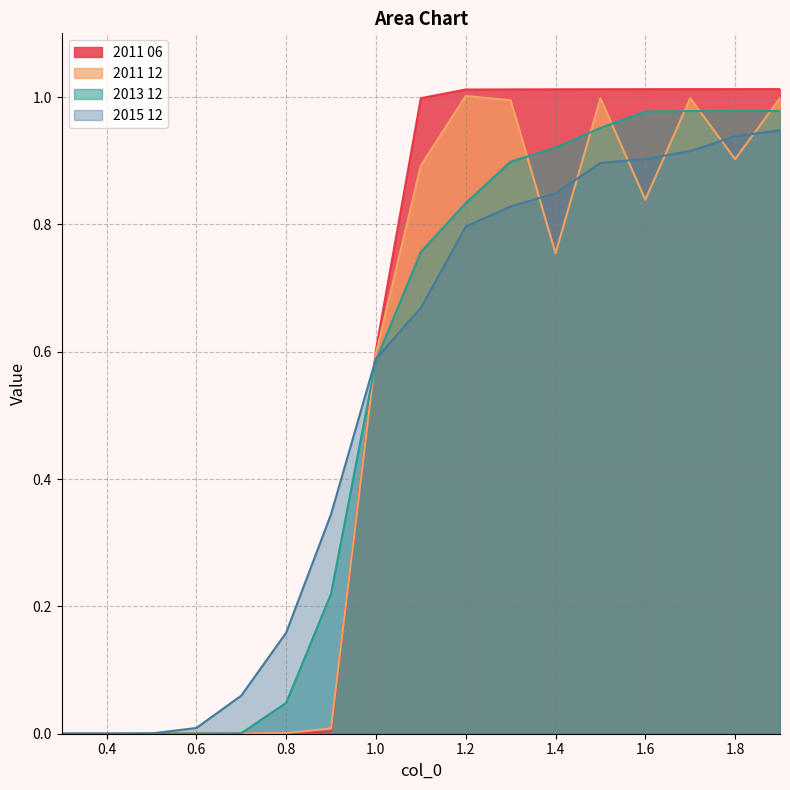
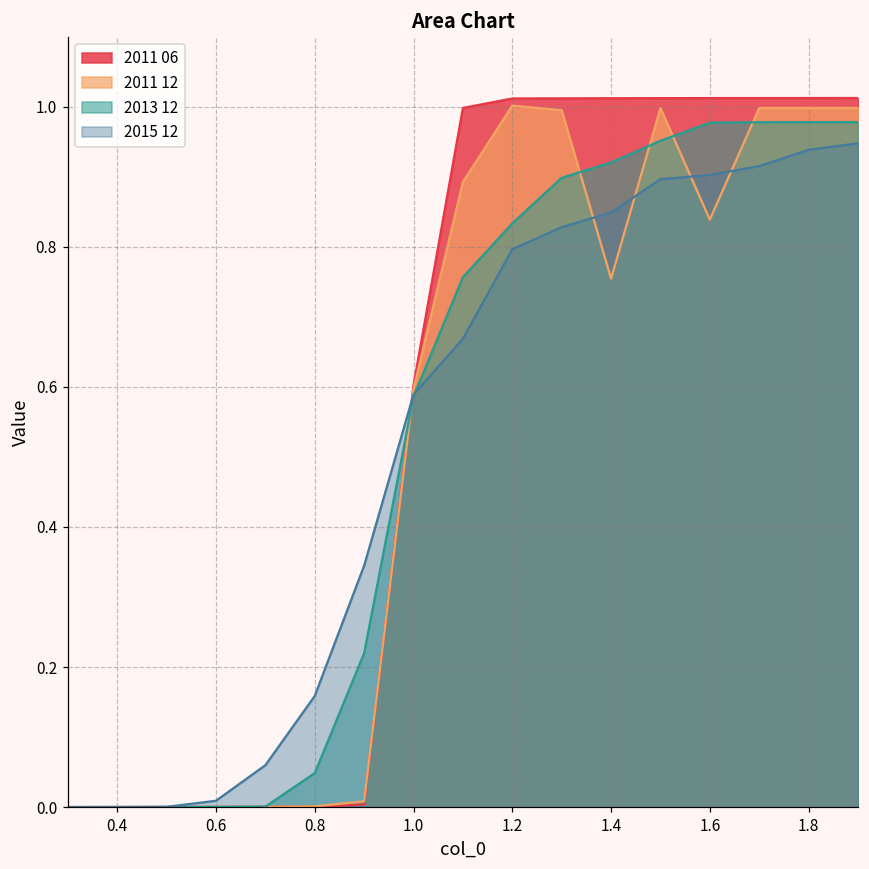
2011 12, 1.8: 0.90 -> 1.00
